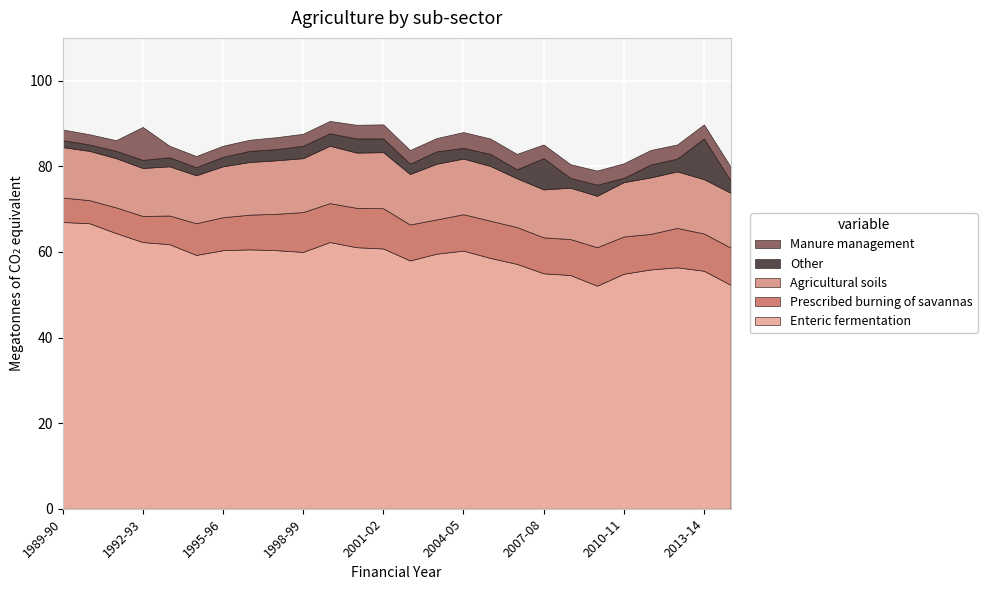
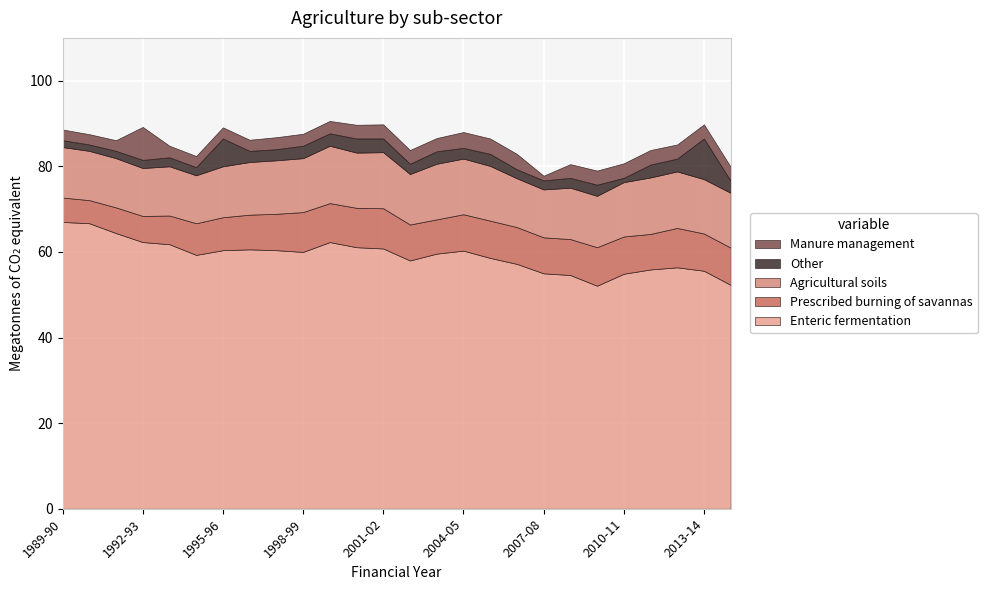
Other, 1995-96: 2 -> 7
Other, 2007-08: 7 -> 2
Manure management, 2007-08: 3 -> 1
